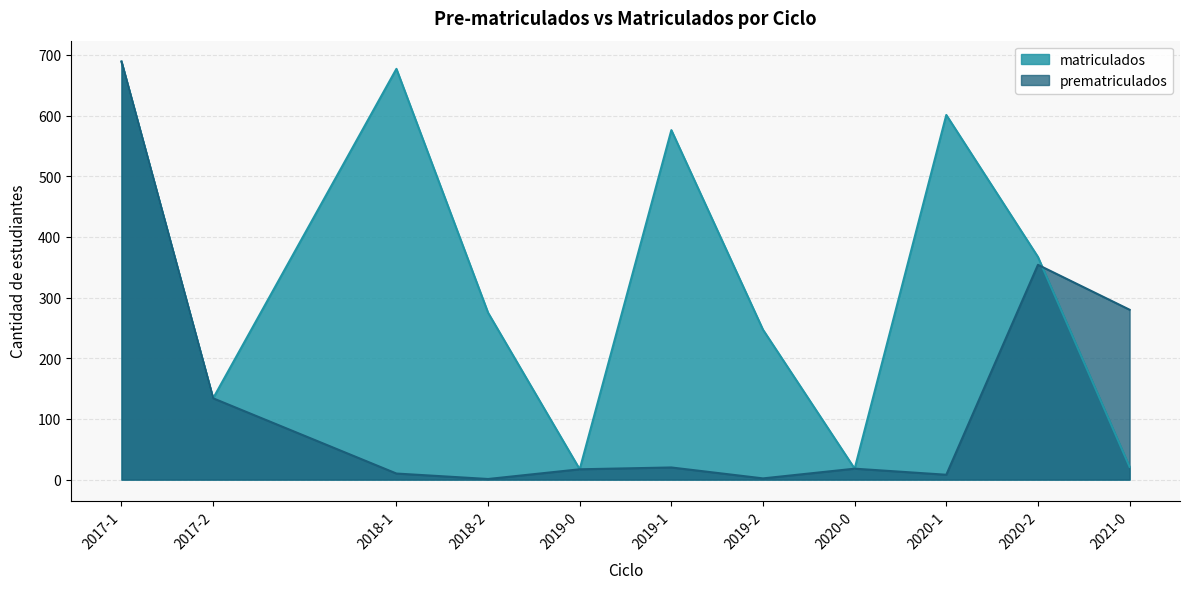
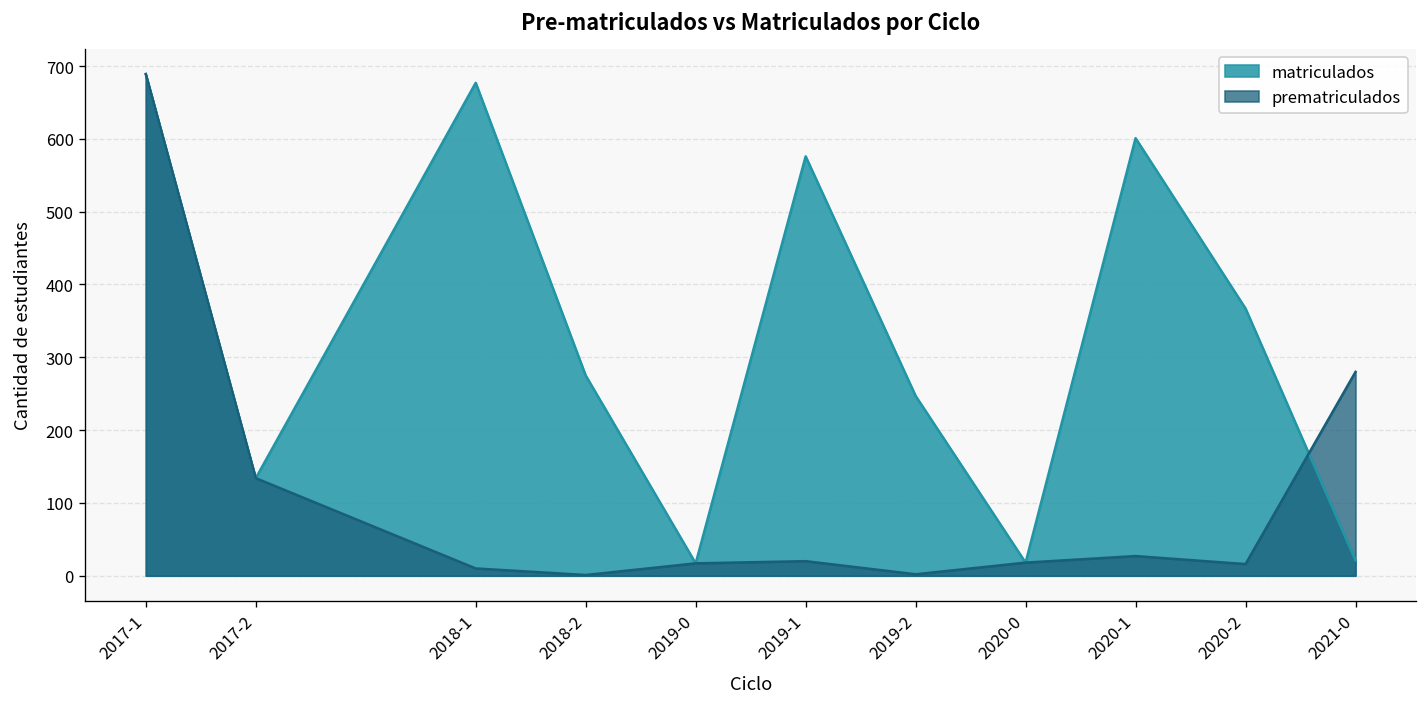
prematriculados, 2020-1: 10 -> 30
prematriculados, 2020-2: 350 -> 20
